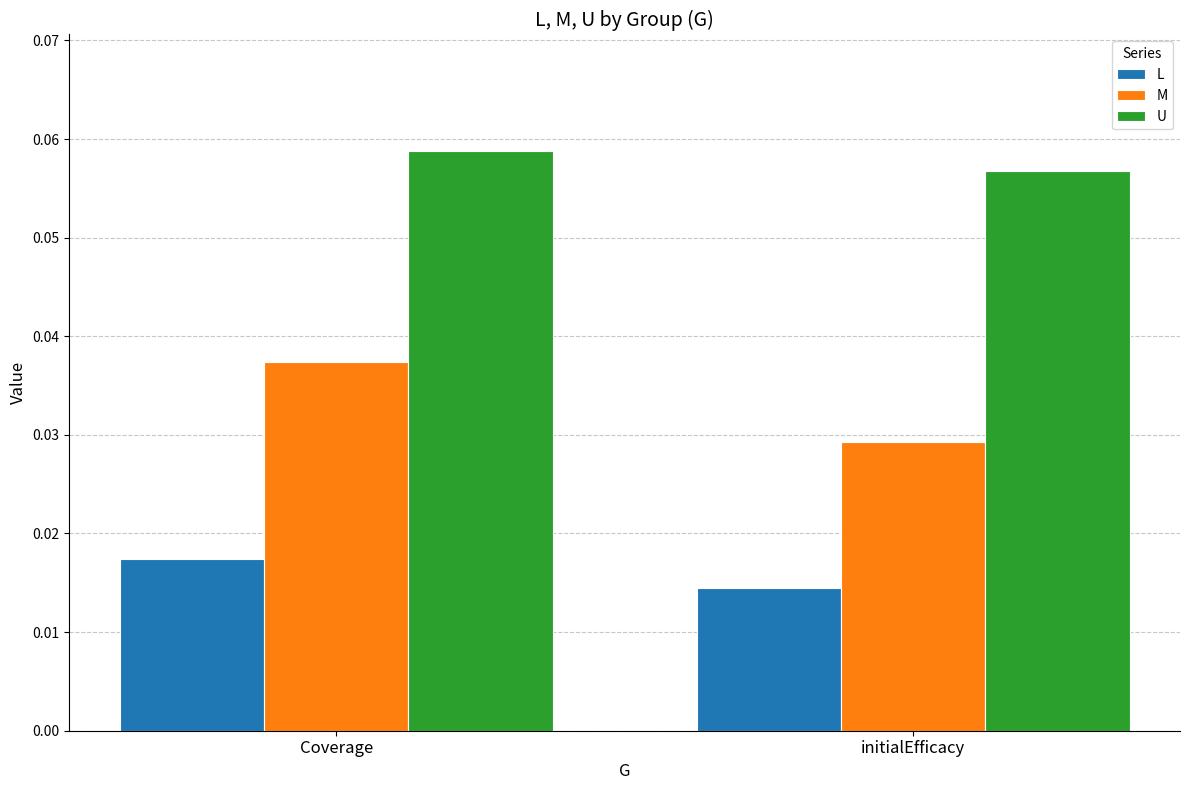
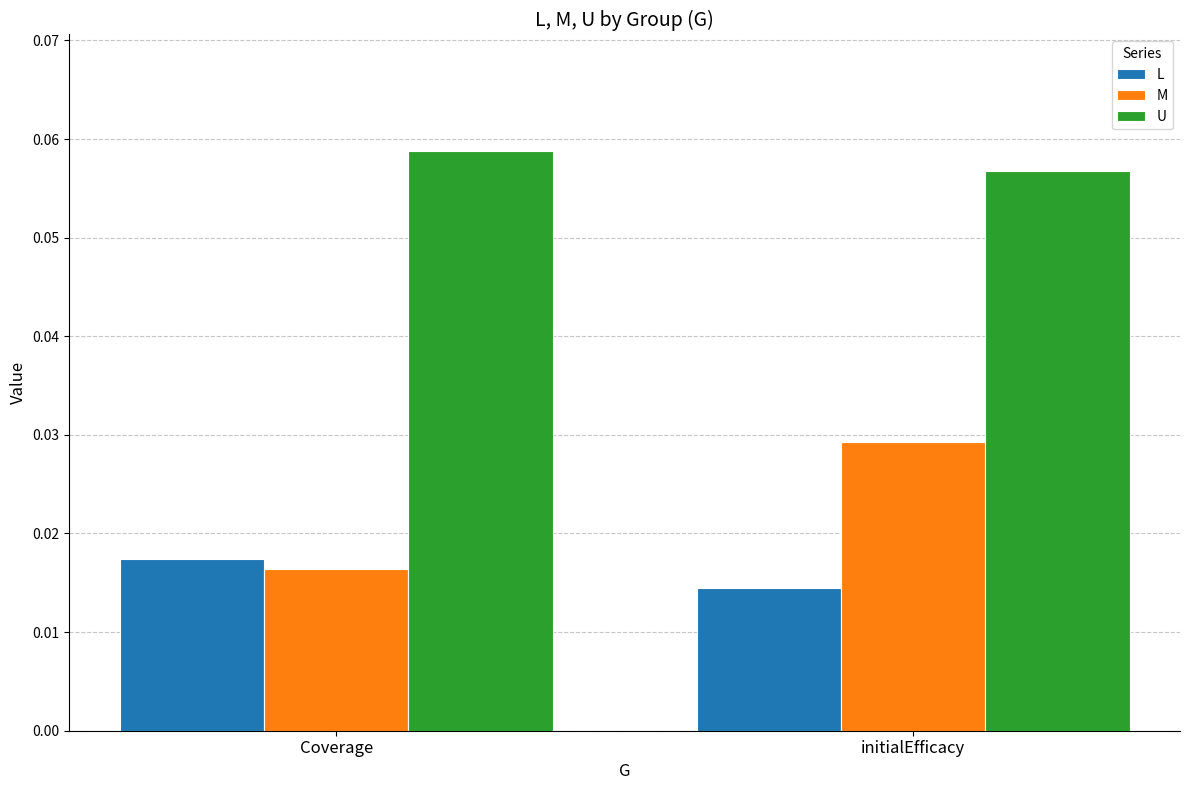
M, Coverage: 0.037 -> 0.016
